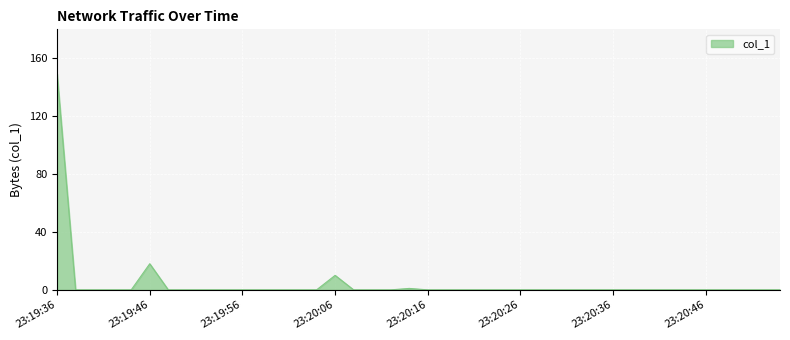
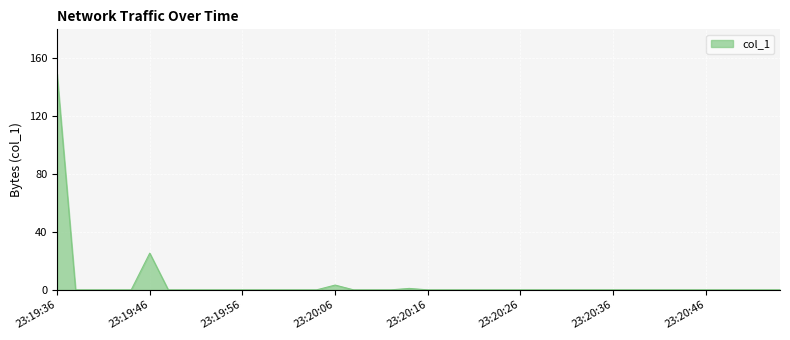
23:19:46: 18 -> 25
23:20:06: 10 -> 3
